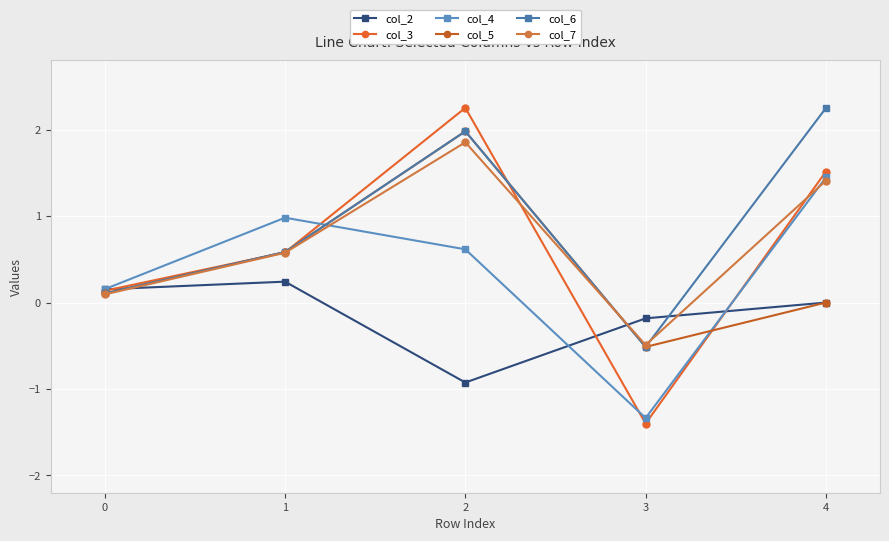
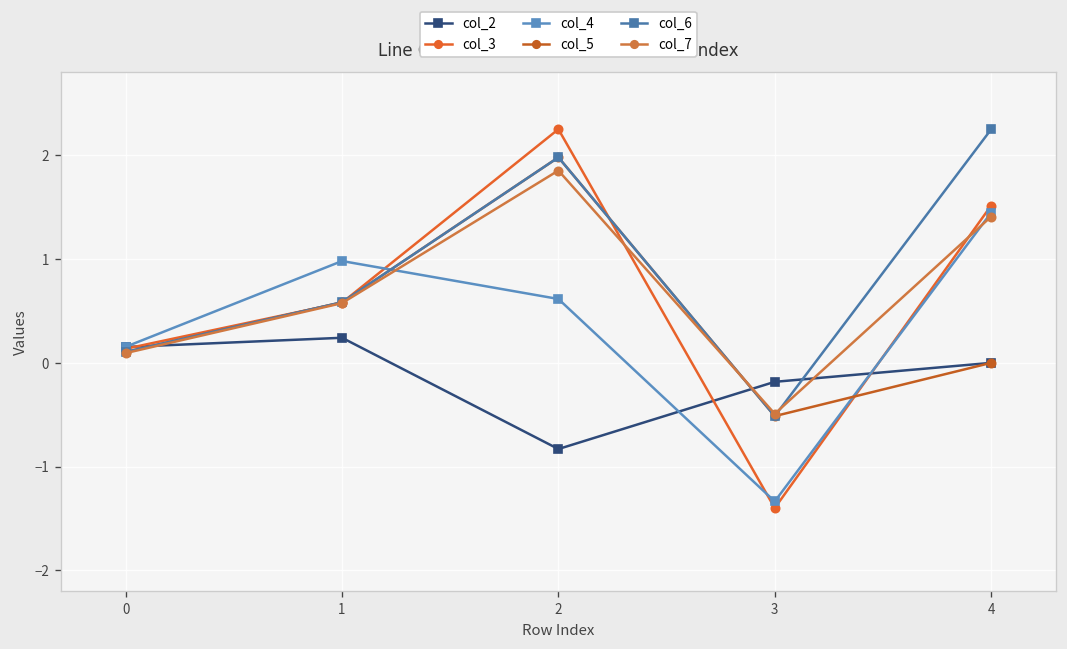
col_2, 2: -0.9 -> -0.8
